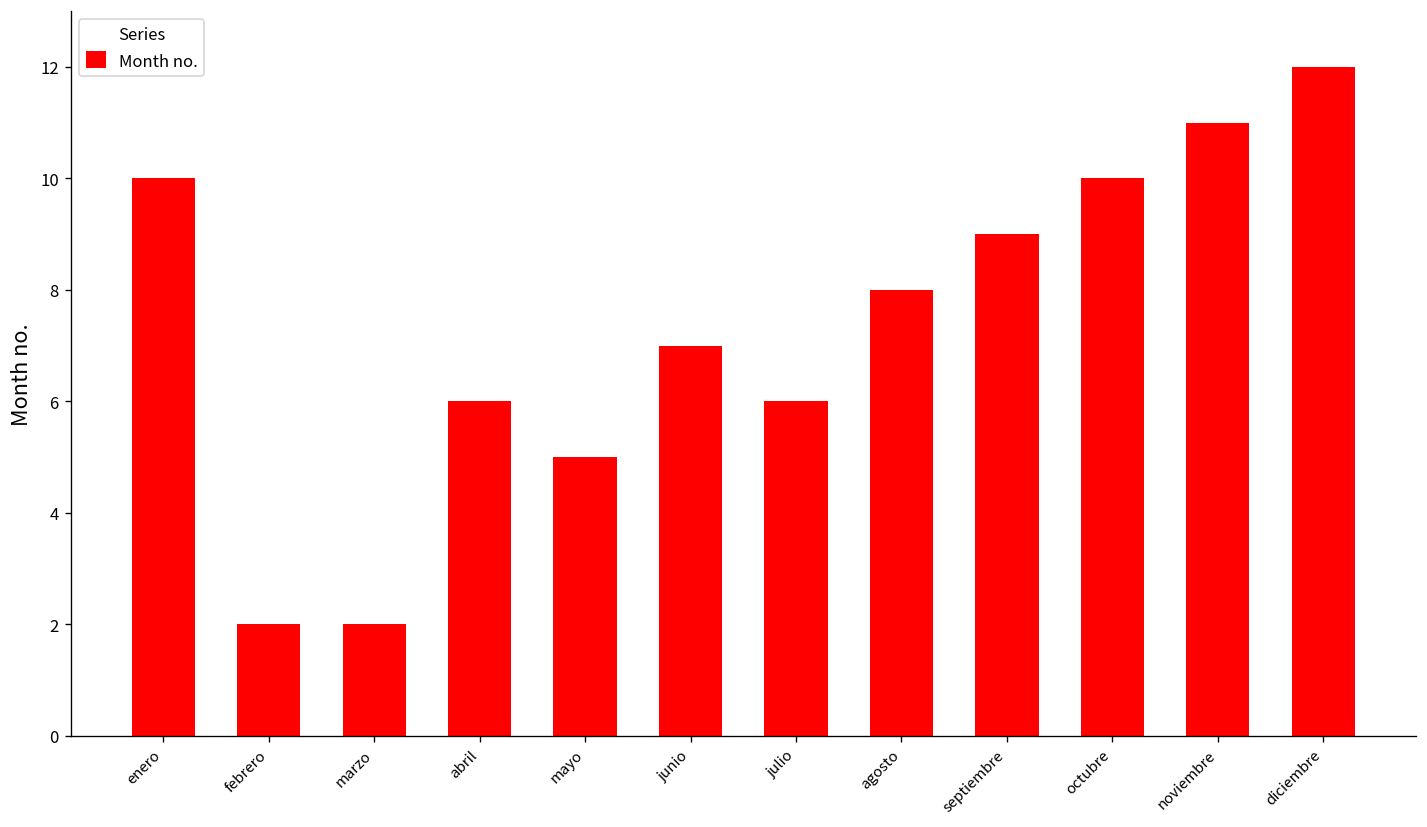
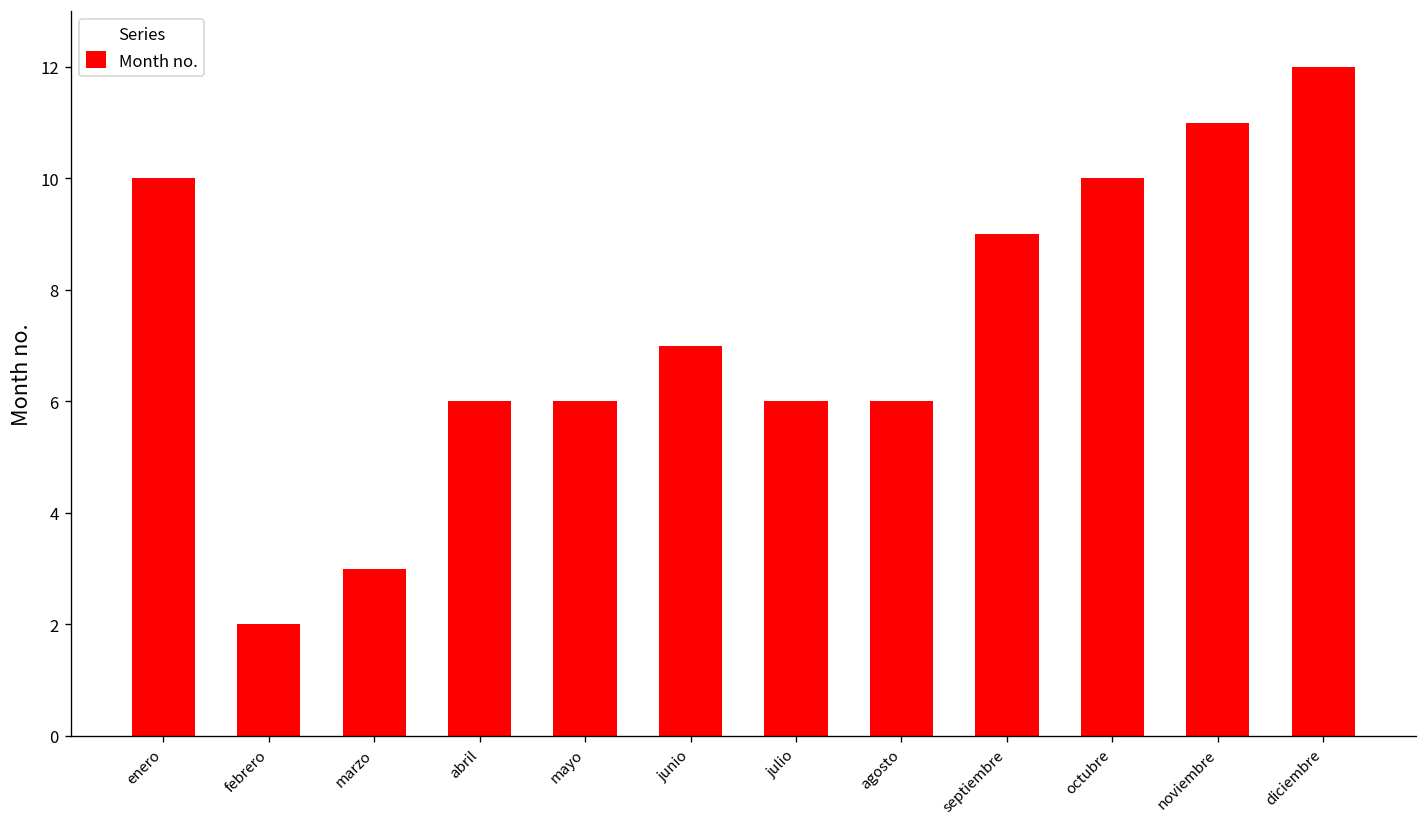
marzo: 2 -> 3
mayo: 5 -> 6
agosto: 8 -> 6
